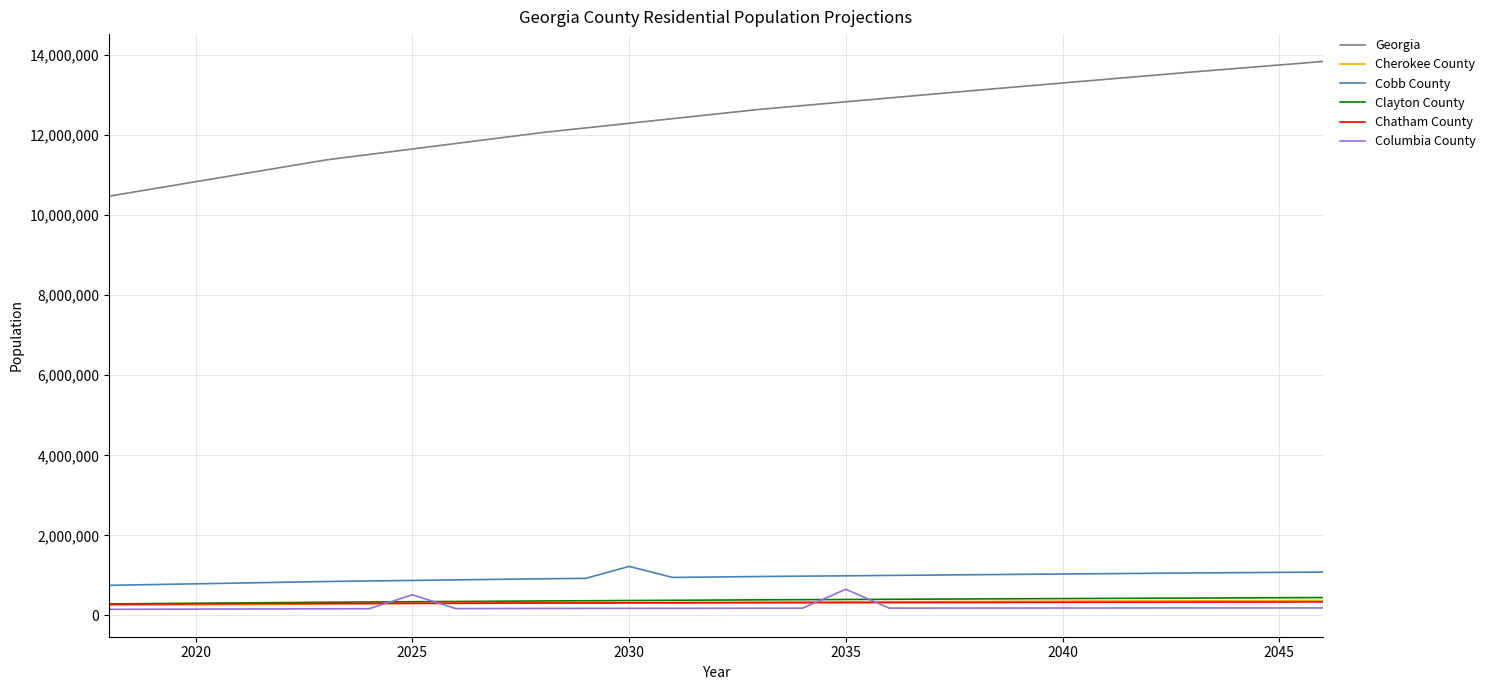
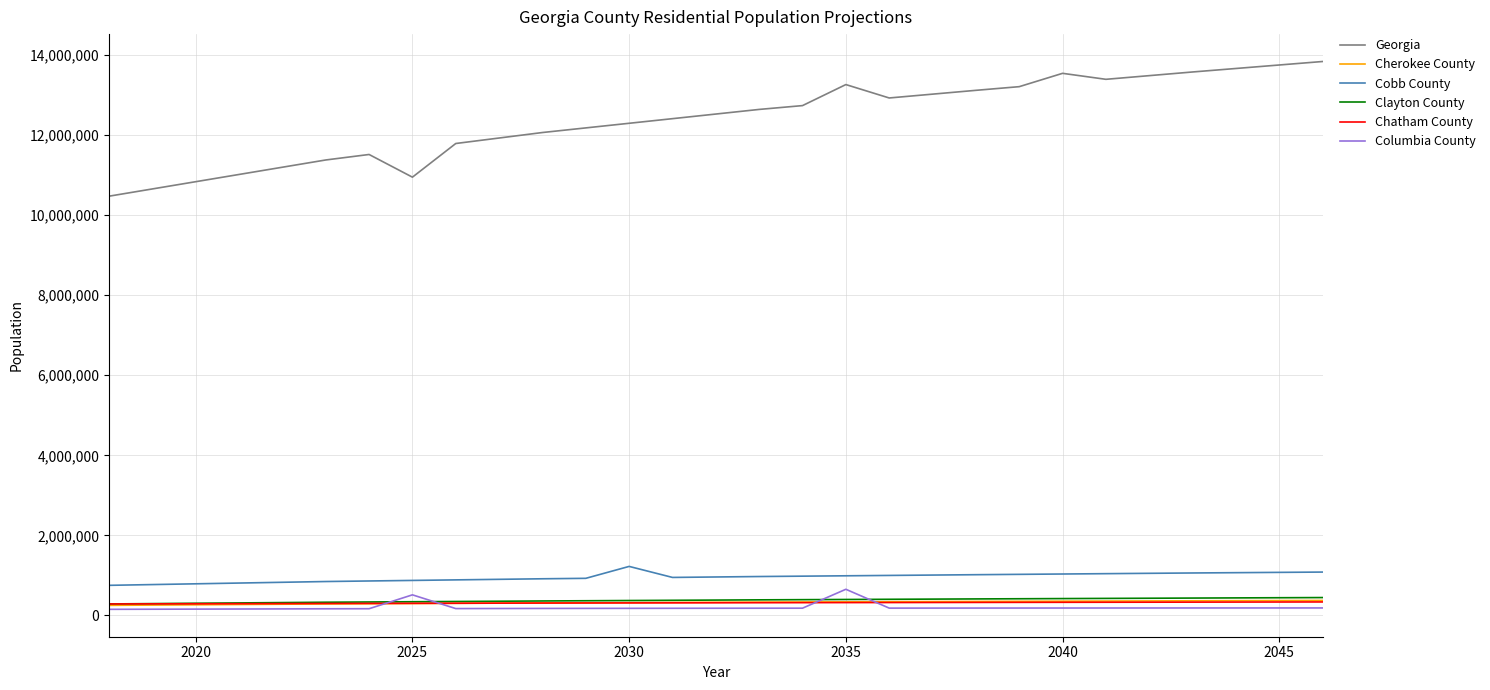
Georgia, 2025: 11,700,000 -> 10,900,000
Georgia, 2035: 12,800,000 -> 13,300,000
Georgia, 2040: 13,300,000 -> 13,500,000
